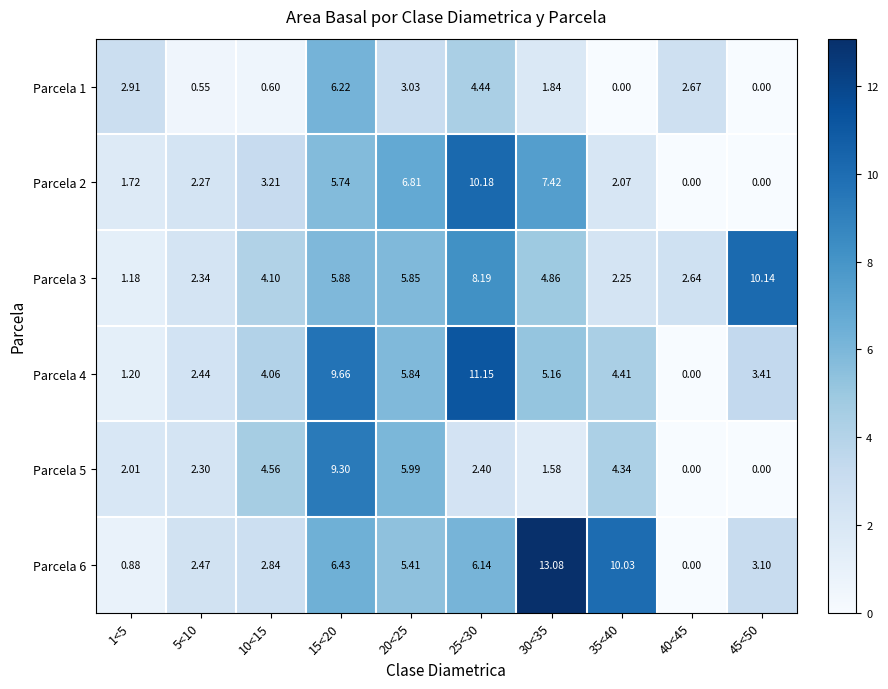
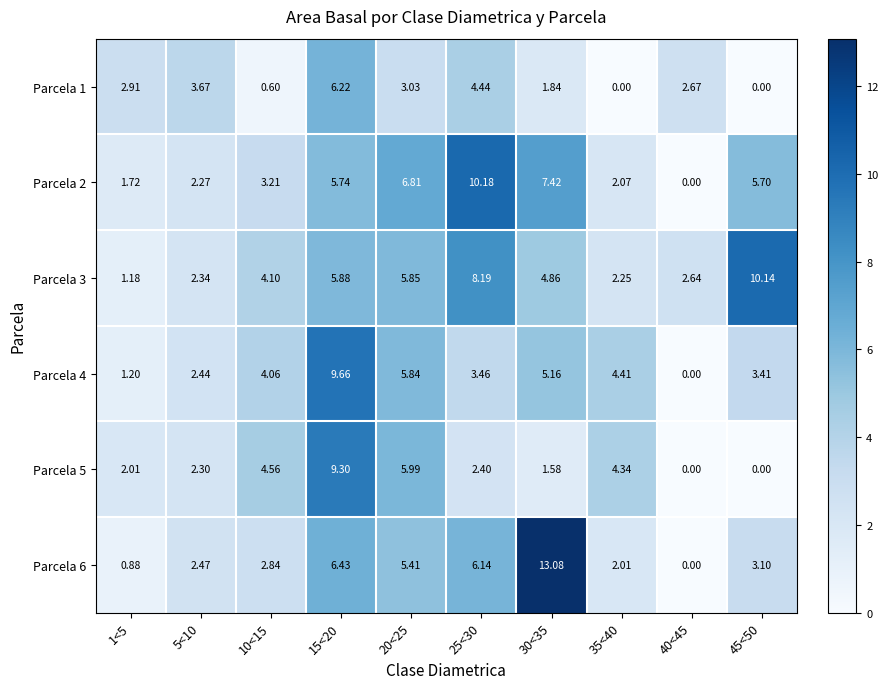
Parcela 1, 5<10: 0.55 -> 3.67
Parcela 2, 45<50: 0.00 -> 5.70
Parcela 4, 25<30: 11.15 -> 3.46
Parcela 6, 35<40: 10.03 -> 2.01
